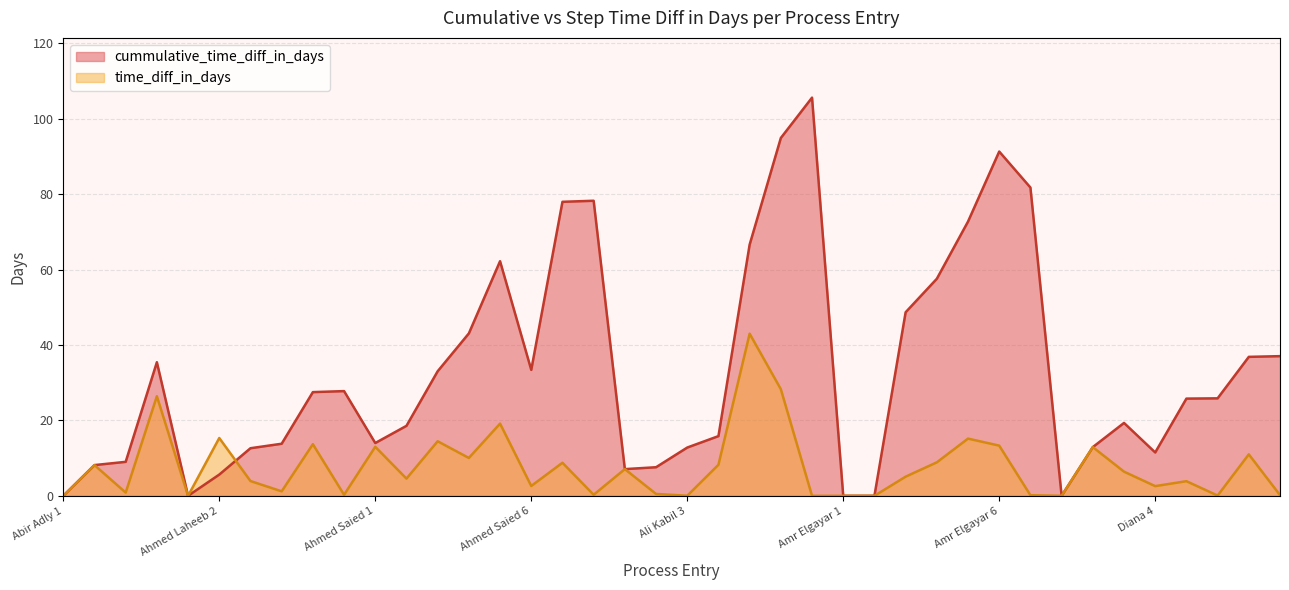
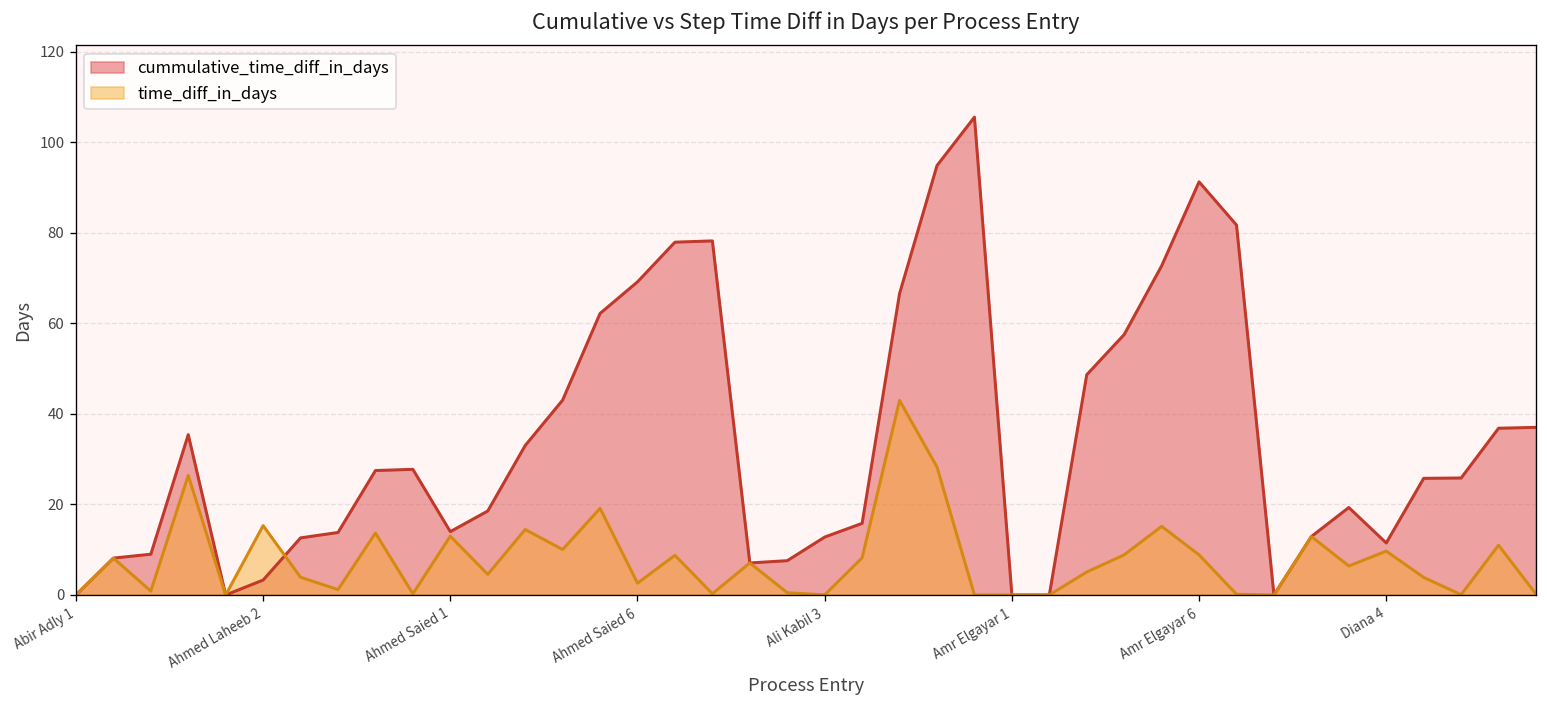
cummulative_time_diff_in_days, Ahmed Laheeb 2: 6 -> 3
cummulative_time_diff_in_days, Ahmed Saied 6: 33 -> 69
time_diff_in_days, Amr Elgayar 6: 13 -> 9
time_diff_in_days, Diana 4: 3 -> 10
